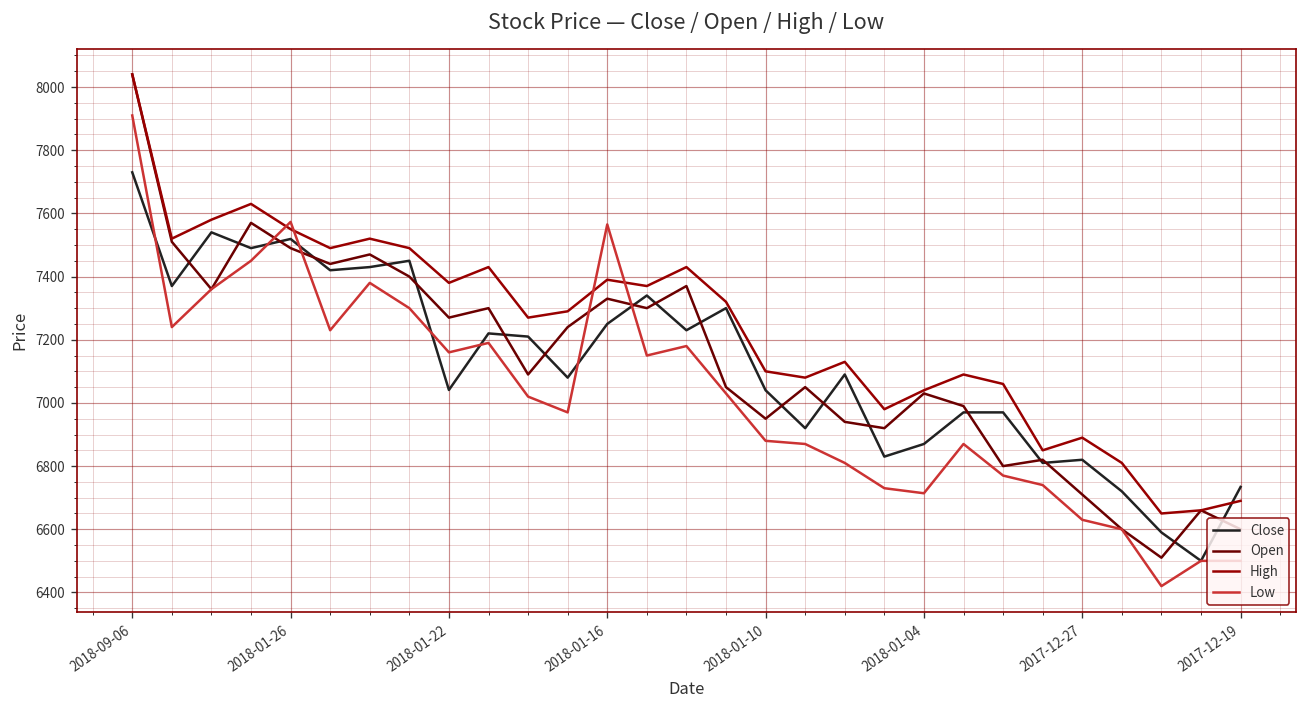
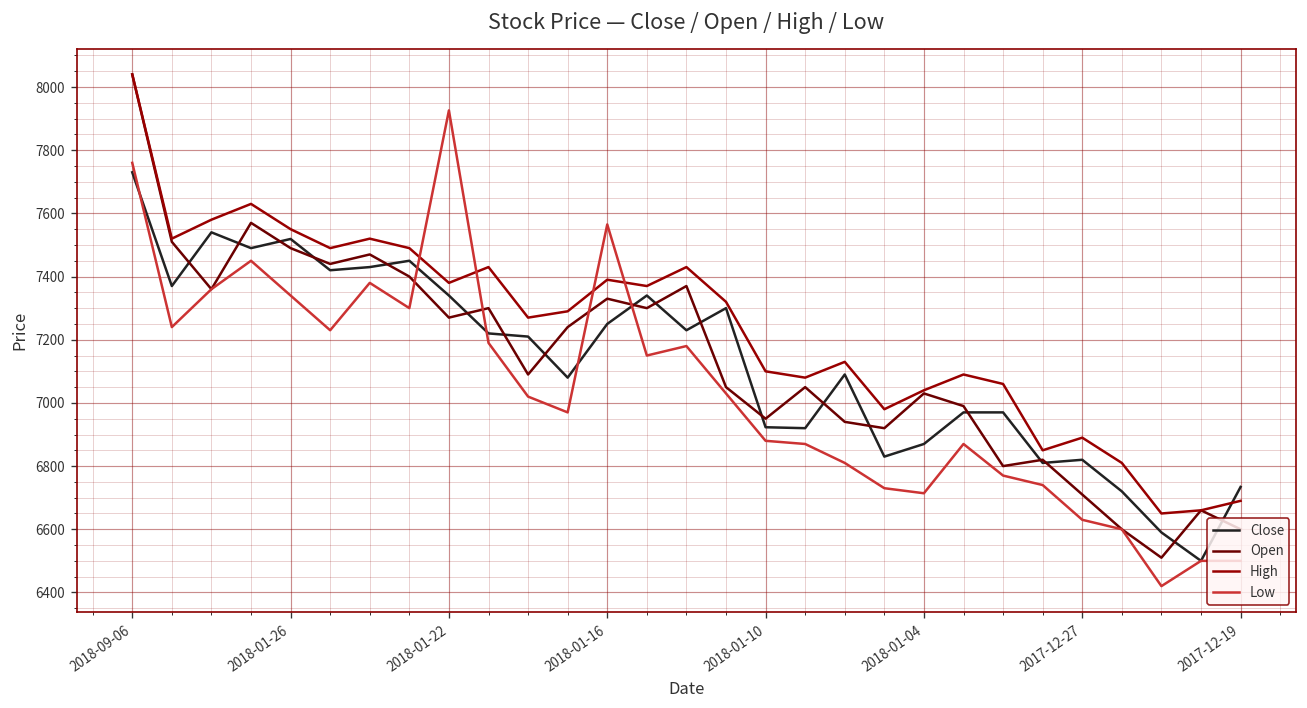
Low, 2018-09-06: 7910 -> 7760
Low, 2018-01-26: 7570 -> 7340
Close, 2018-01-22: 7040 -> 7340
Low, 2018-01-22: 7160 -> 7930
Close, 2018-01-10: 7040 -> 6920
